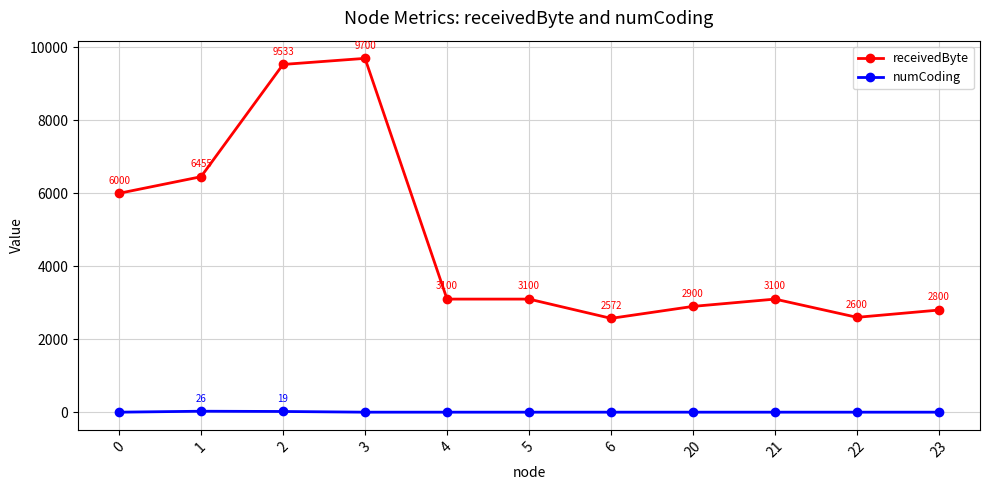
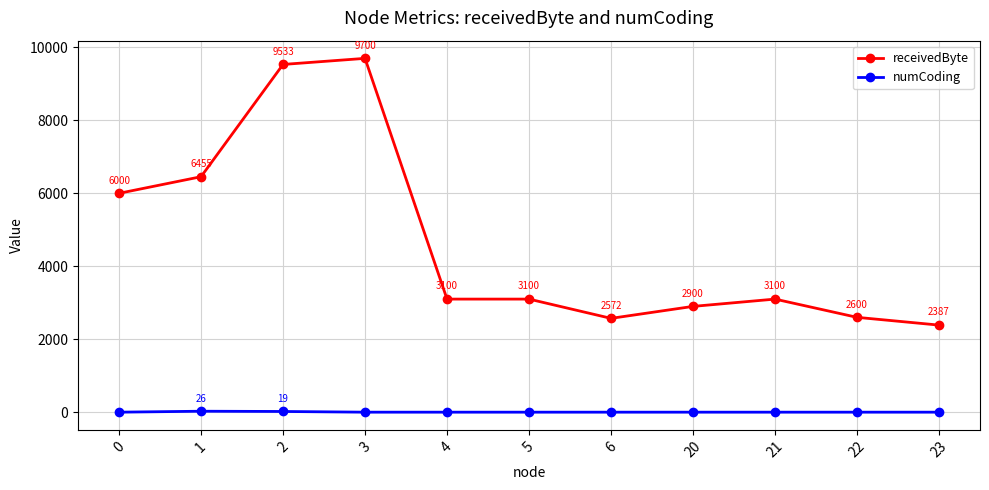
receivedByte, 23: 2800 -> 2387
